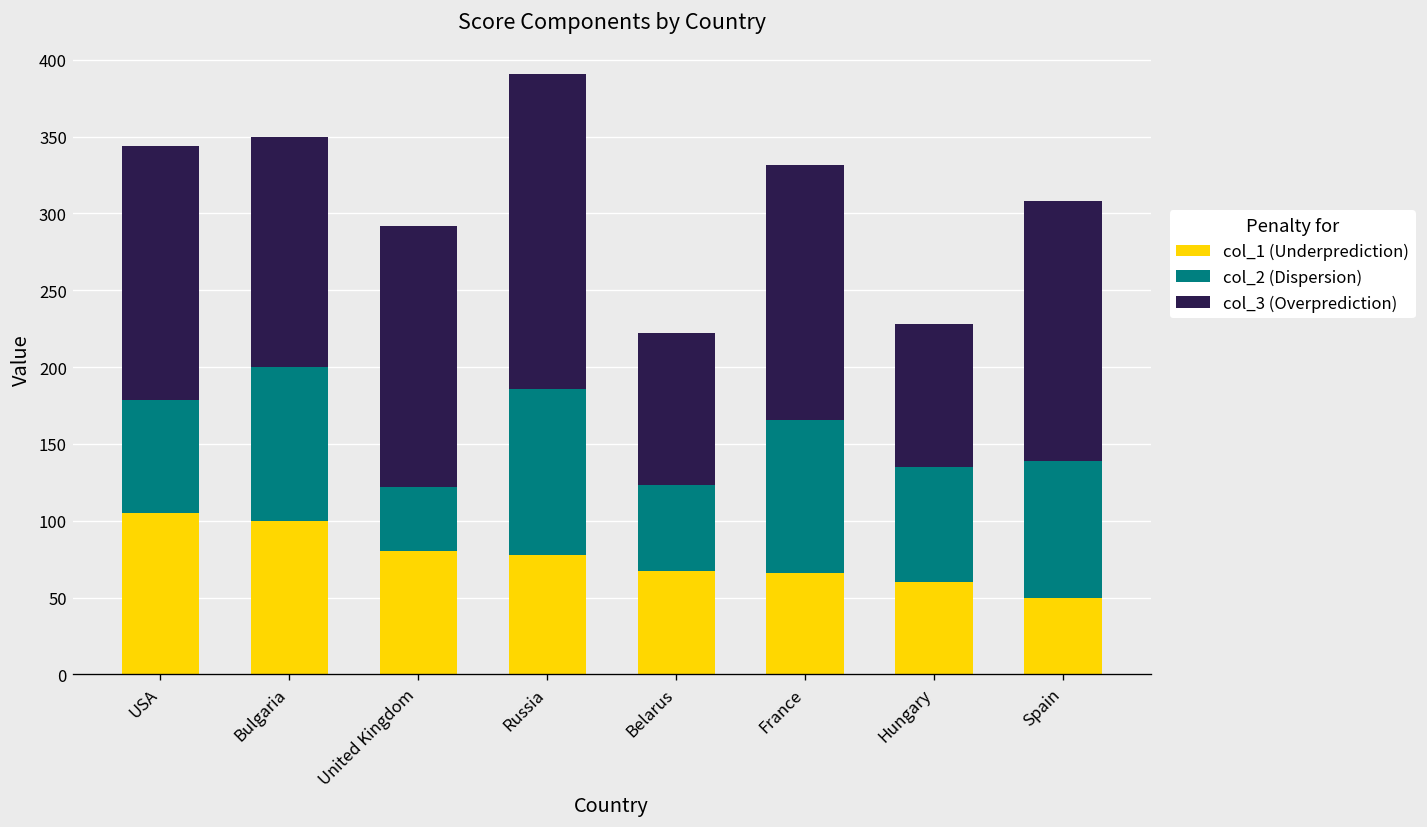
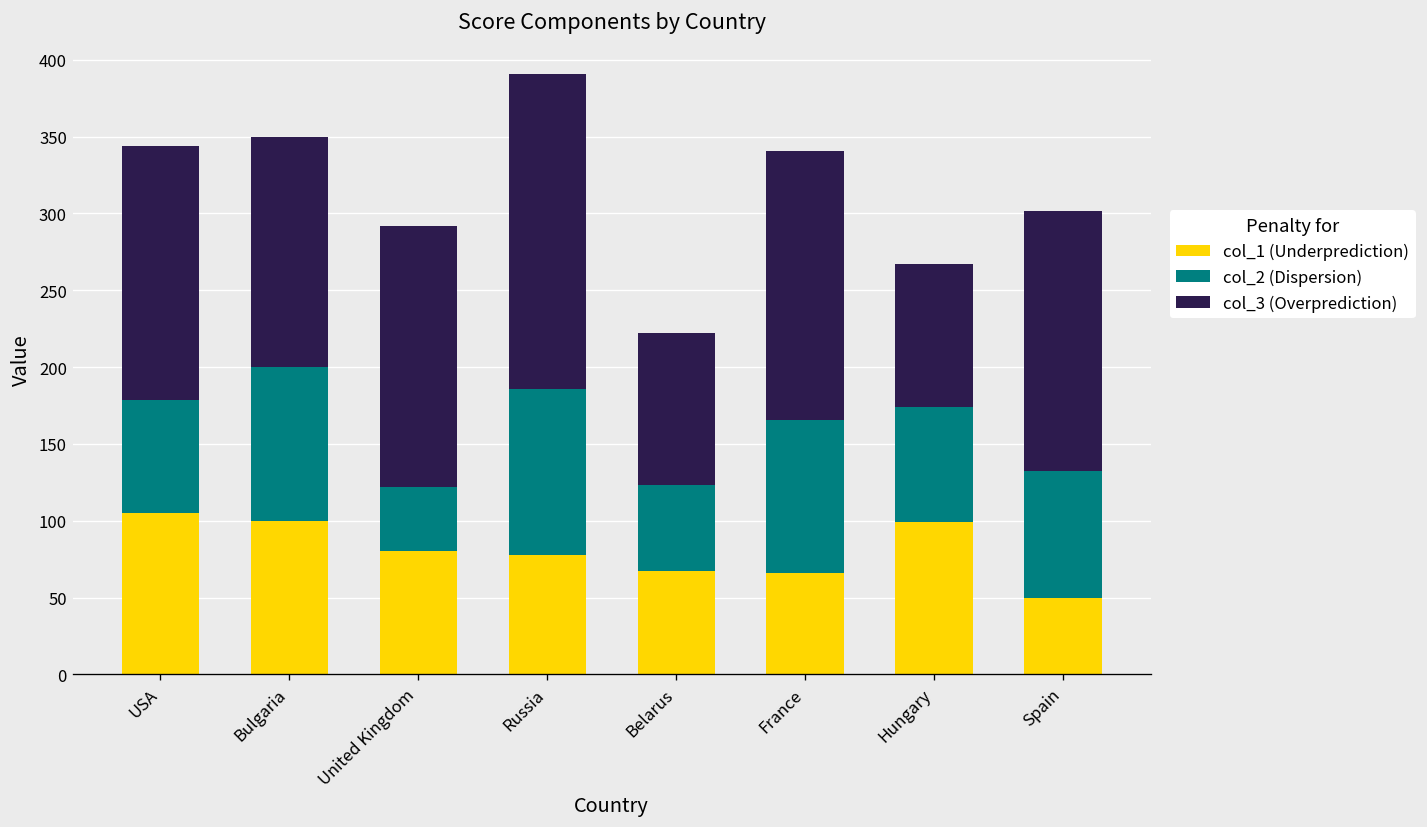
col_3 (Overprediction), France: 166 -> 175
col_1 (Underprediction), Hungary: 60 -> 99
col_2 (Dispersion), Spain: 89 -> 83
